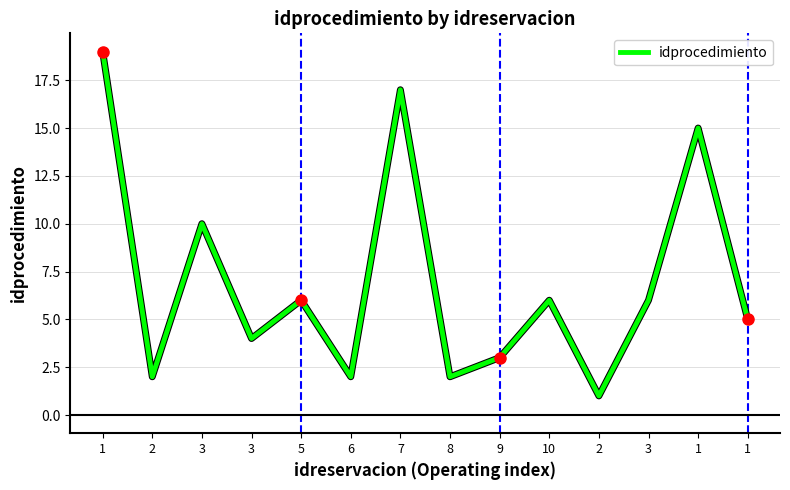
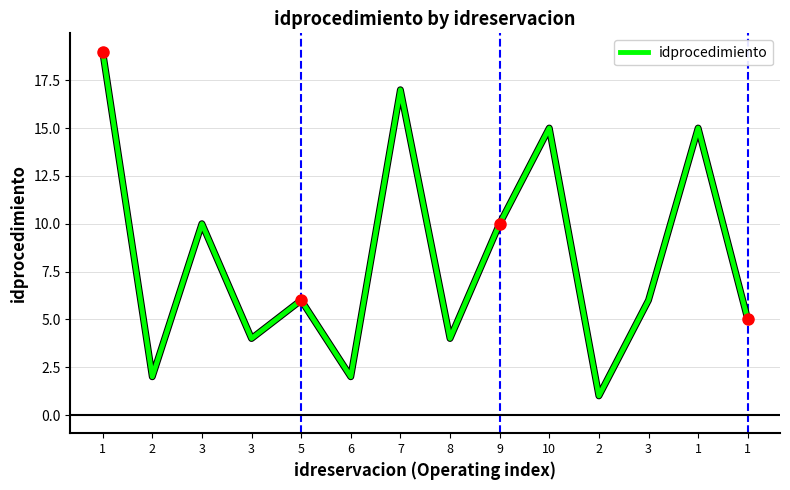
idprocedimiento, 8: 2 -> 4
idprocedimiento, 9: 3 -> 10
idprocedimiento, 10: 6 -> 15
